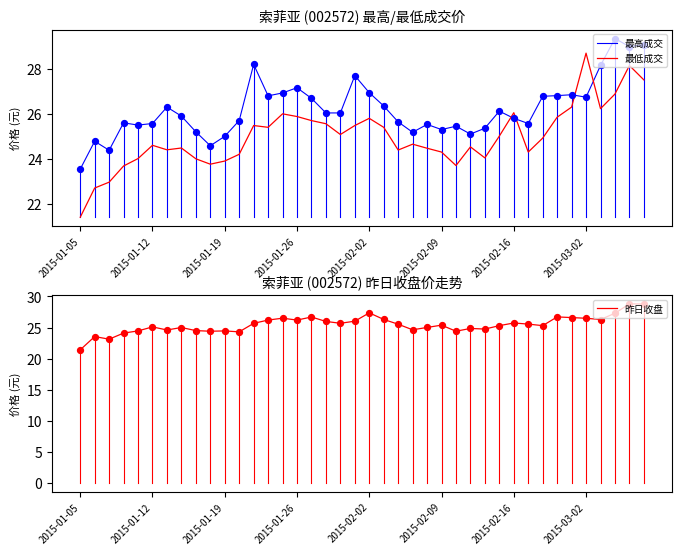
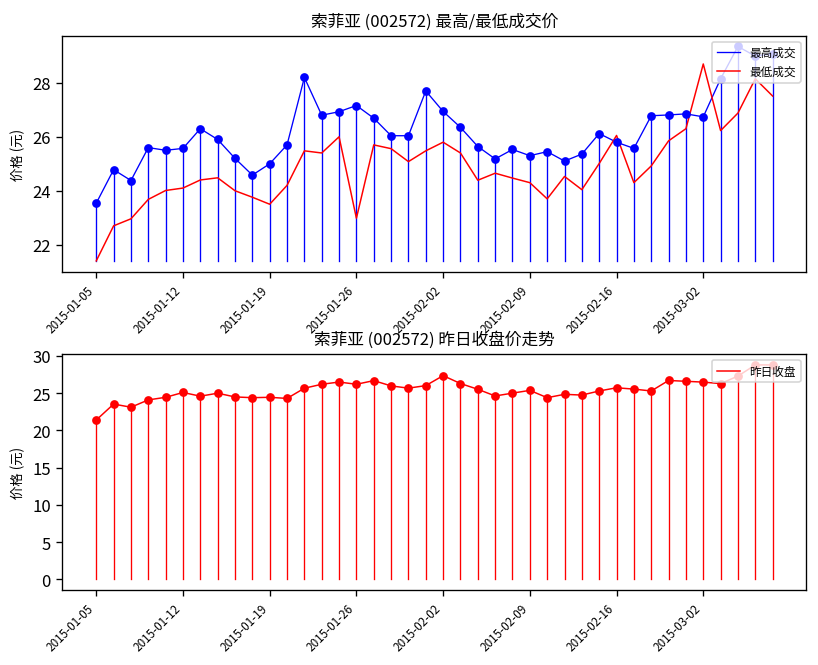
索菲亚 (002572) 最高/最低成交价, 最低成交, 2015-01-12: 24.6 -> 24.1
索菲亚 (002572) 最高/最低成交价, 最低成交, 2015-01-19: 23.9 -> 23.5
索菲亚 (002572) 最高/最低成交价, 最低成交, 2015-01-26: 25.9 -> 23.0
